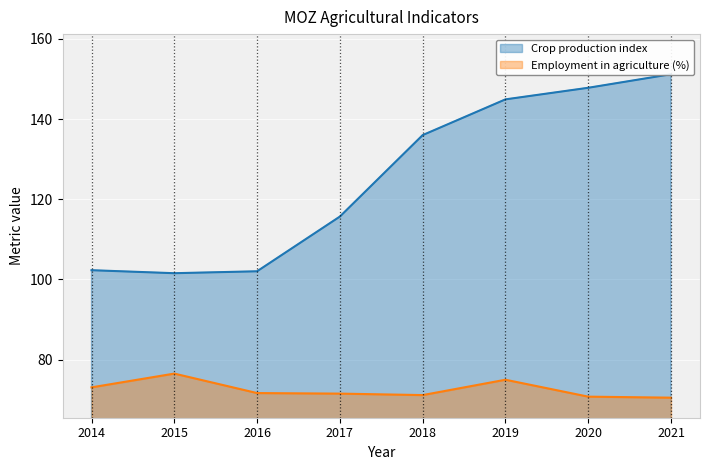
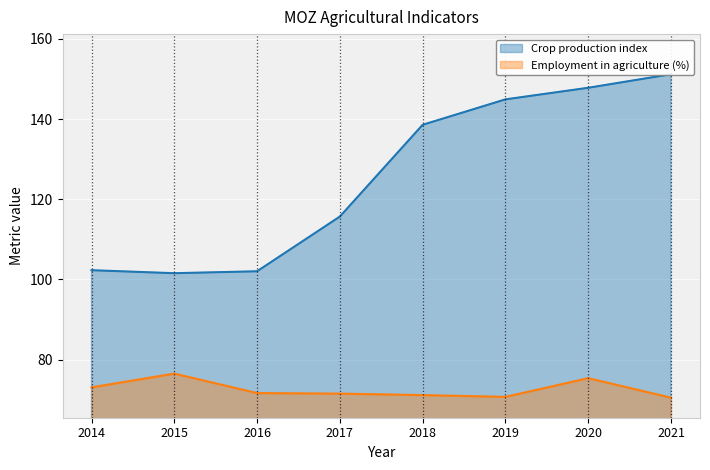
Crop production index, 2018: 136 -> 139
Employment in agriculture (%), 2019: 75 -> 71
Employment in agriculture (%), 2020: 71 -> 75
